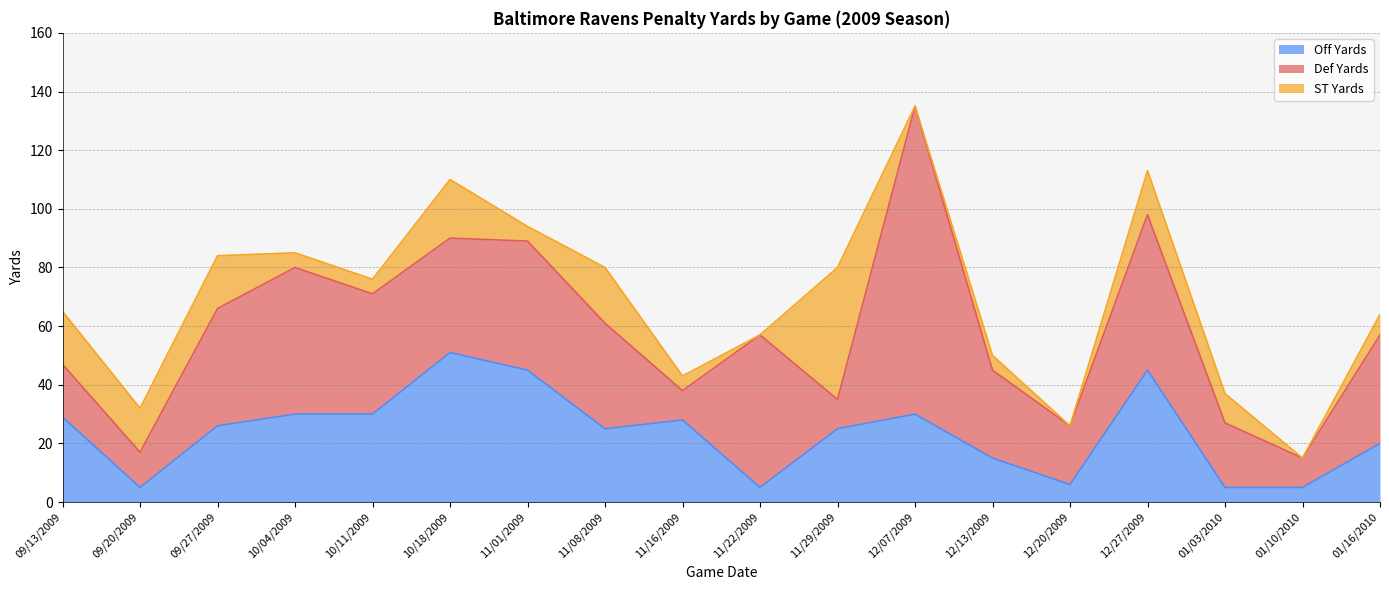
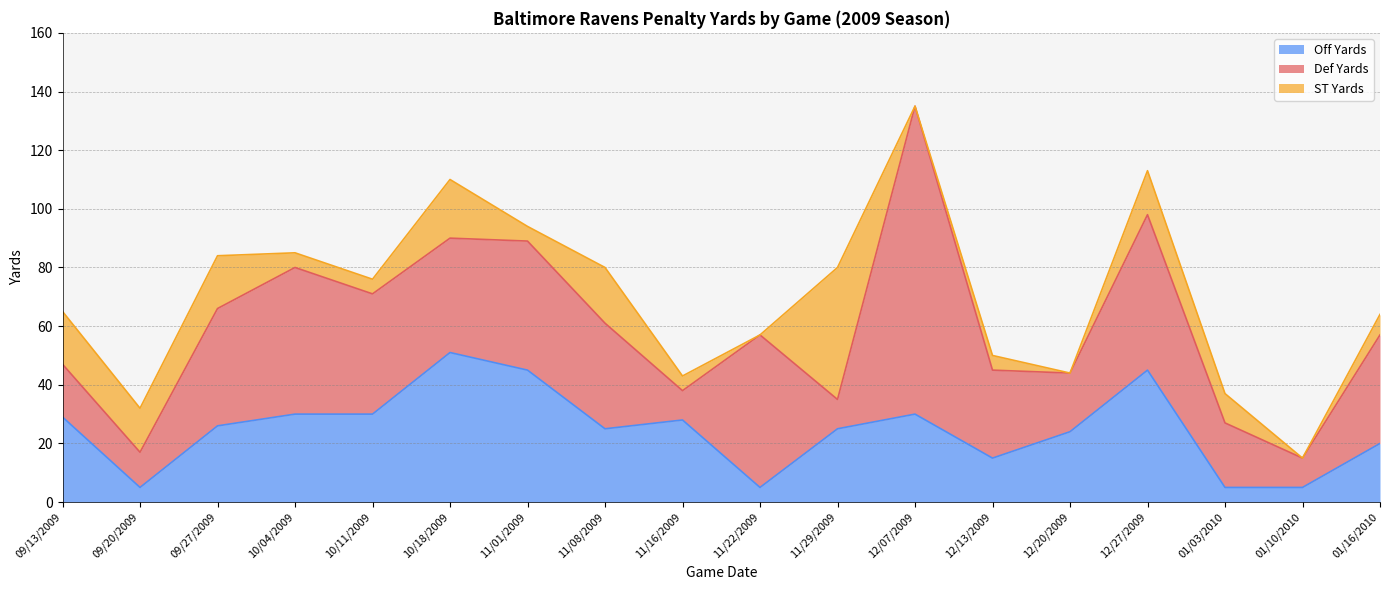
Off Yards, 12/20/2009: 6 -> 24
